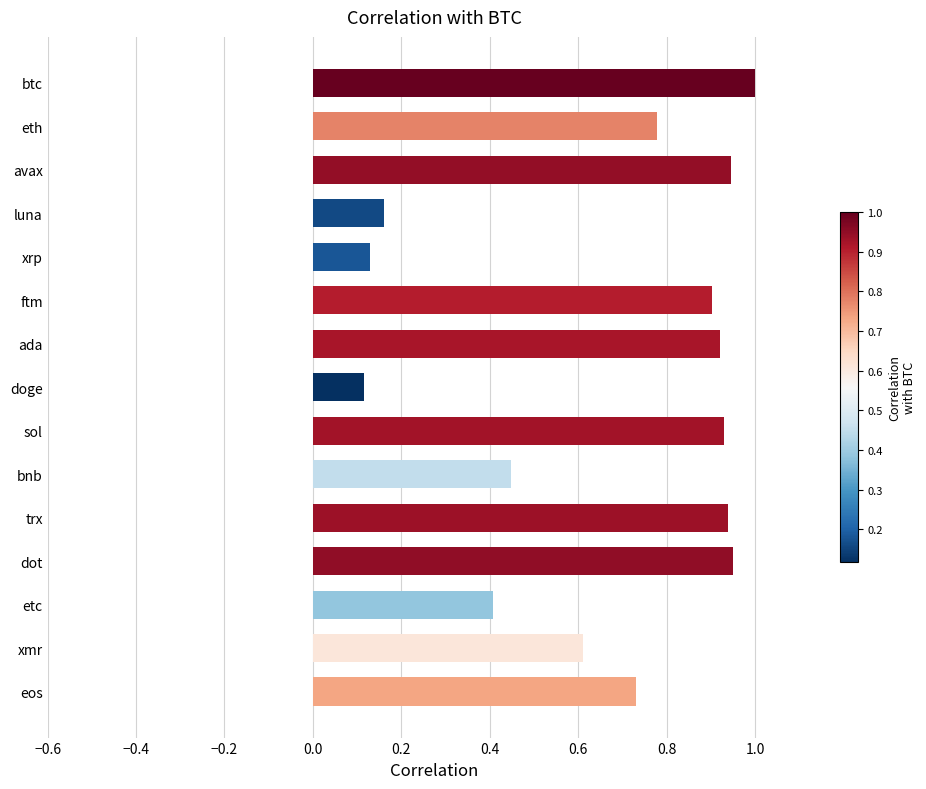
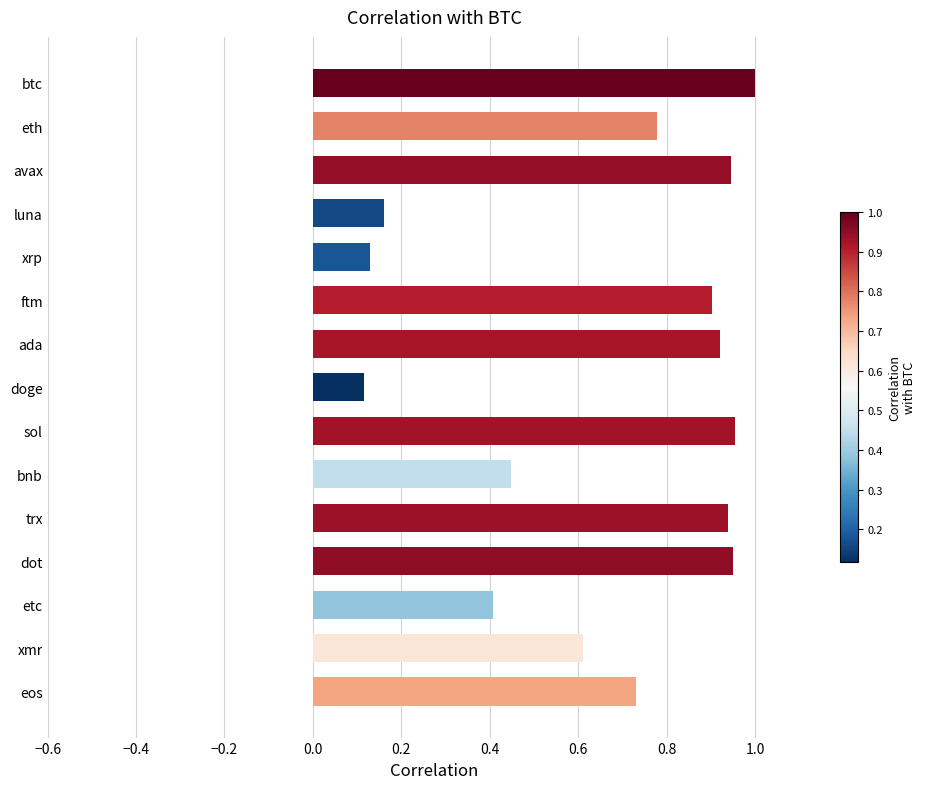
sol: 0.93 -> 0.95
